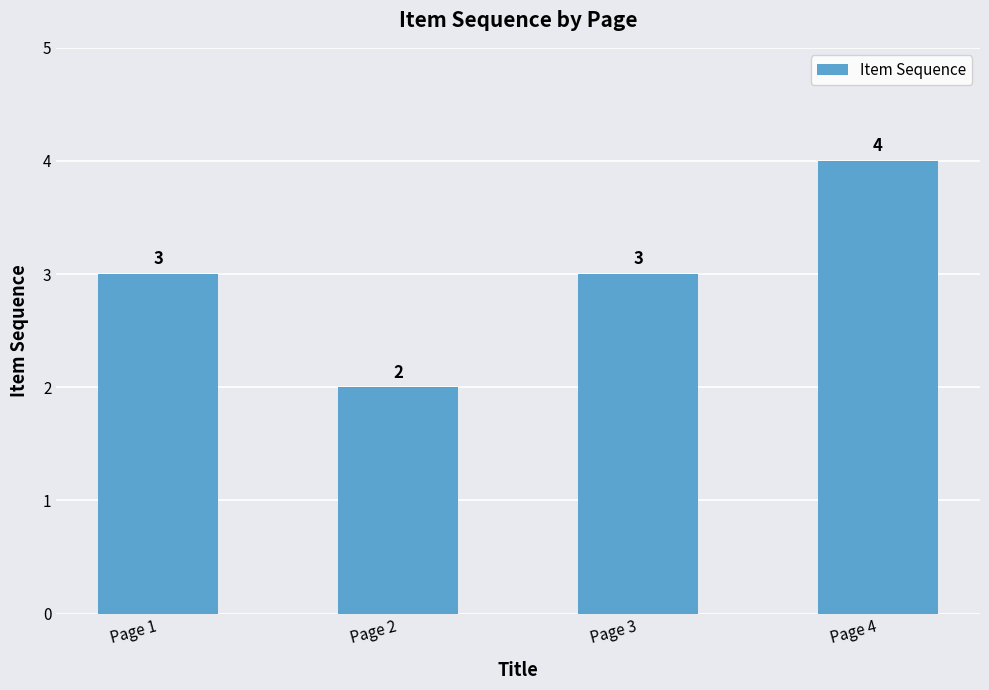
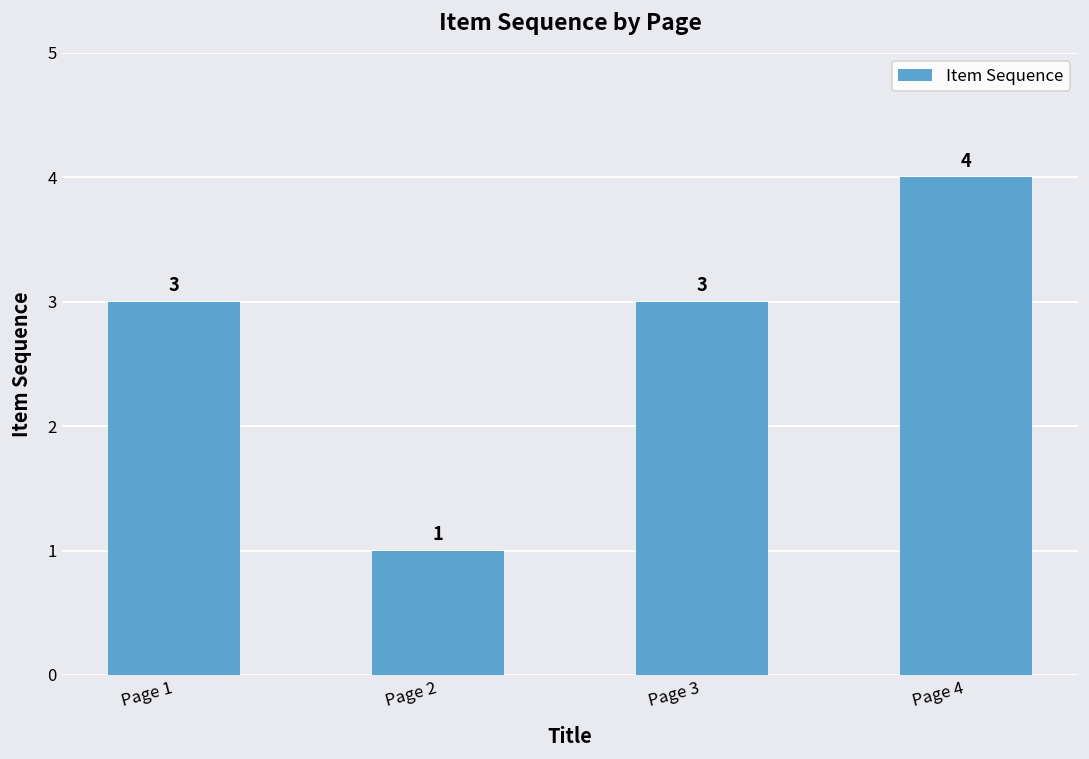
Page 2: 2 -> 1
